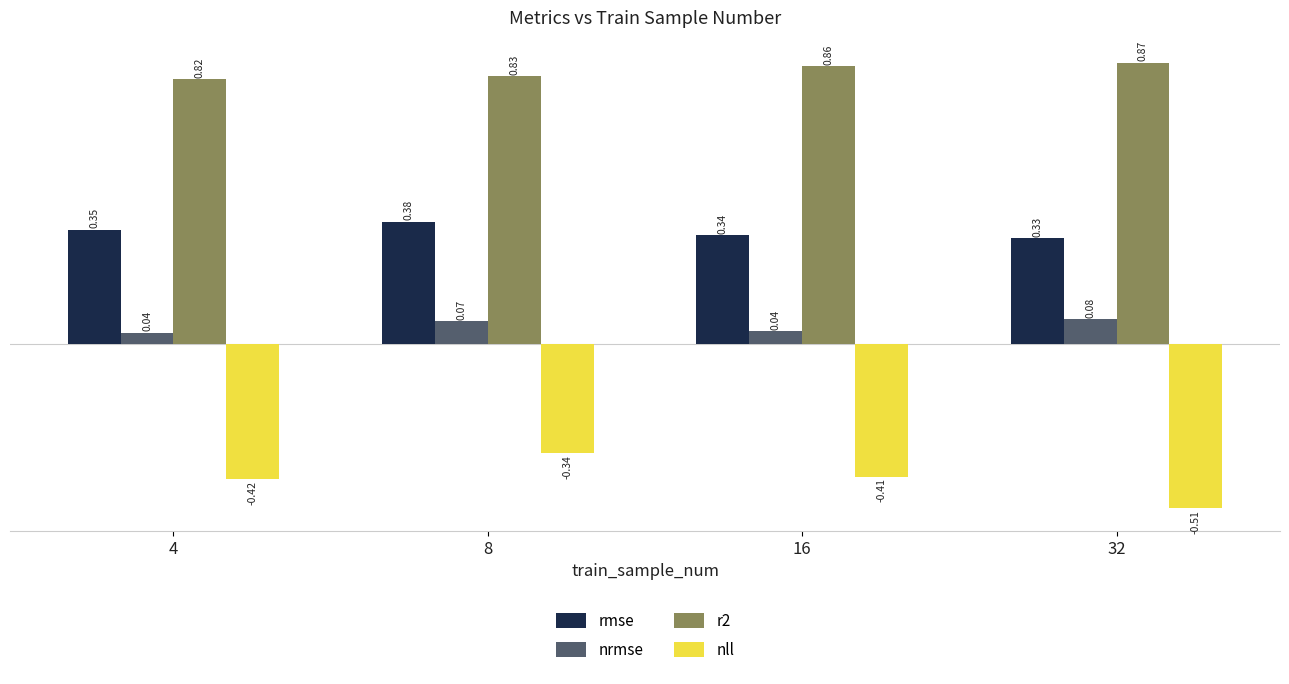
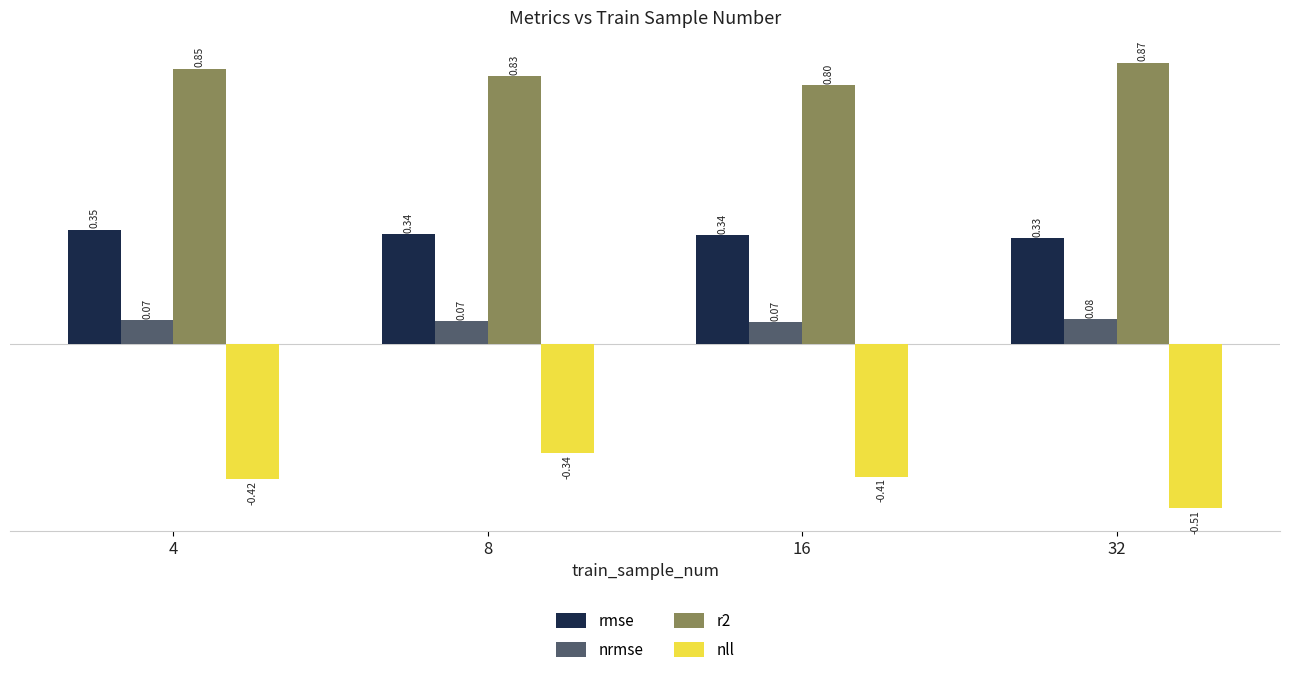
nrmse, 4: 0.04 -> 0.07
r2, 4: 0.82 -> 0.85
rmse, 8: 0.38 -> 0.34
nrmse, 16: 0.04 -> 0.07
r2, 16: 0.86 -> 0.80
